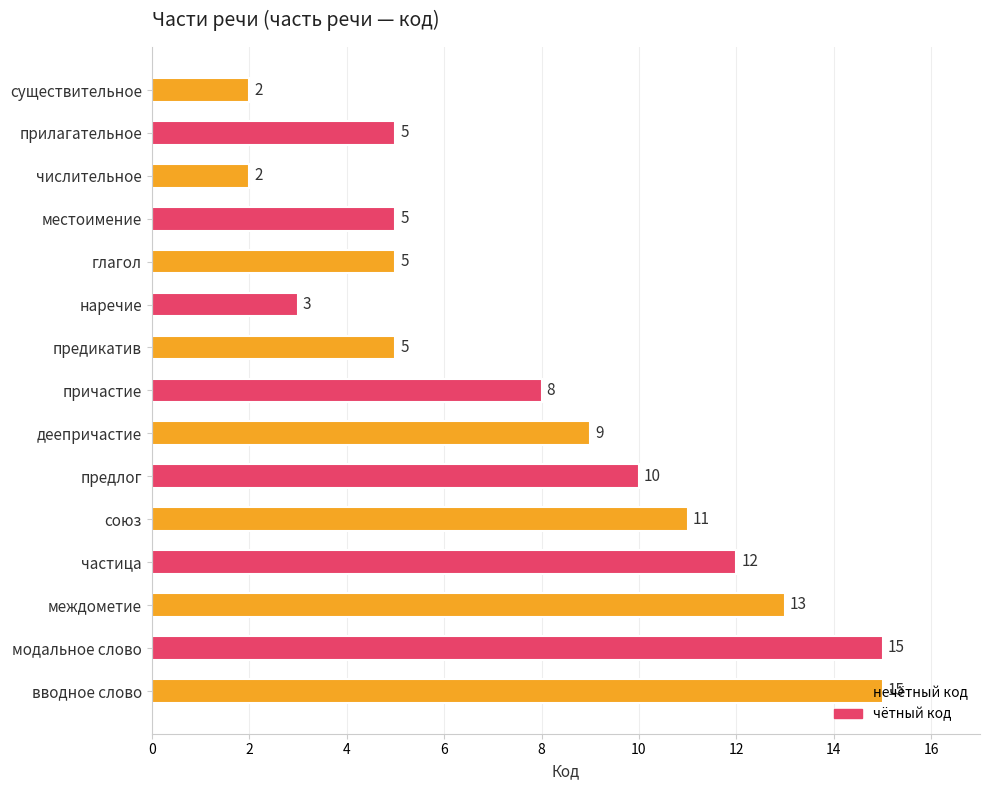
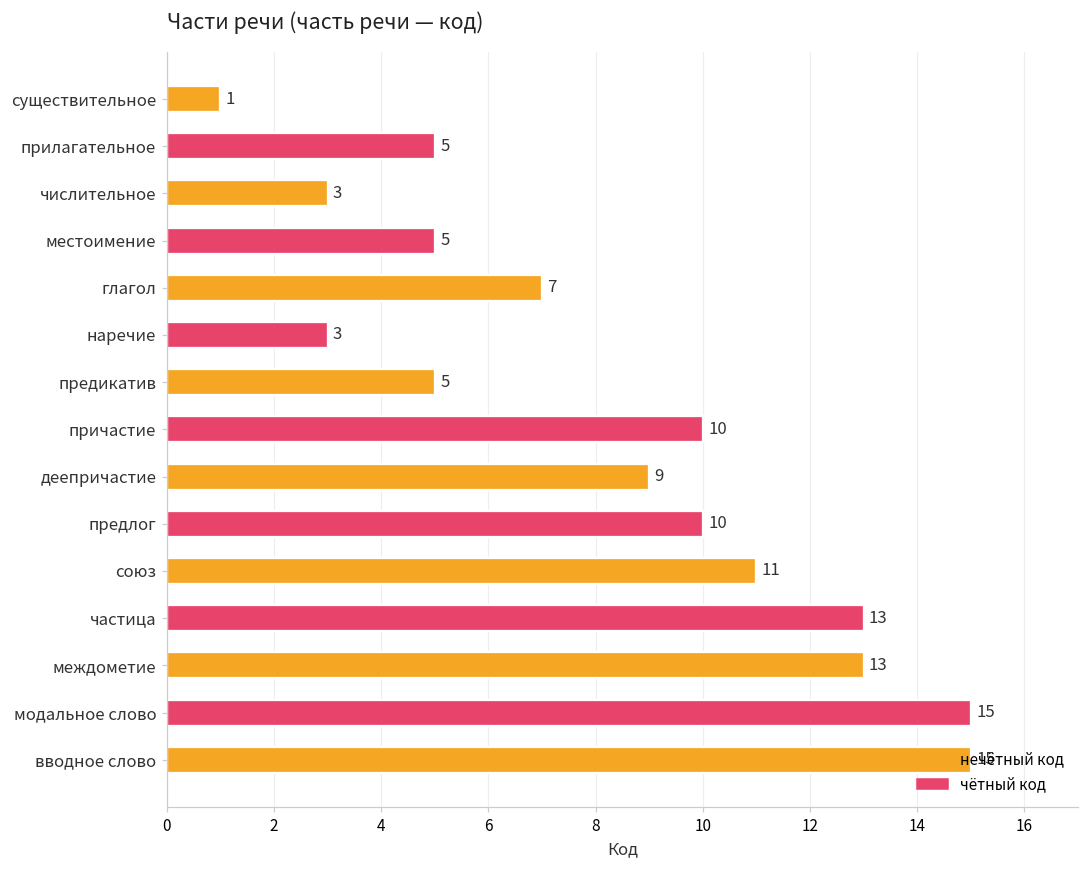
существительное: 2 -> 1
числительное: 2 -> 3
глагол: 5 -> 7
причастие: 8 -> 10
частица: 12 -> 13
